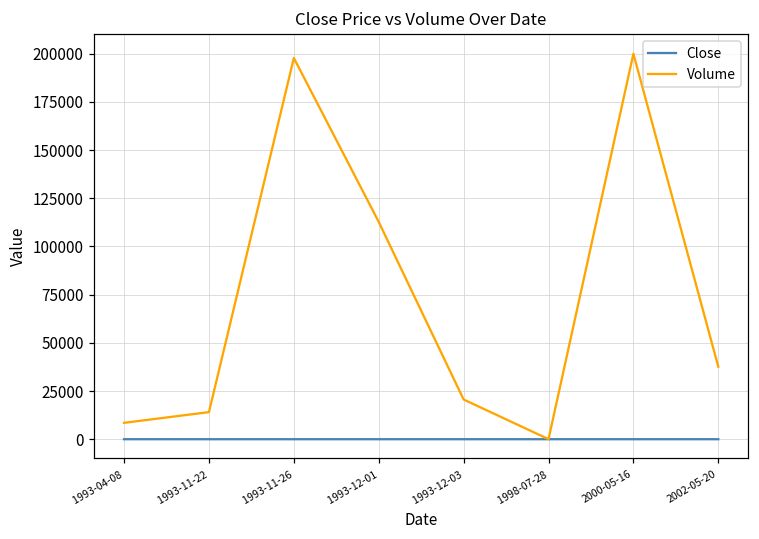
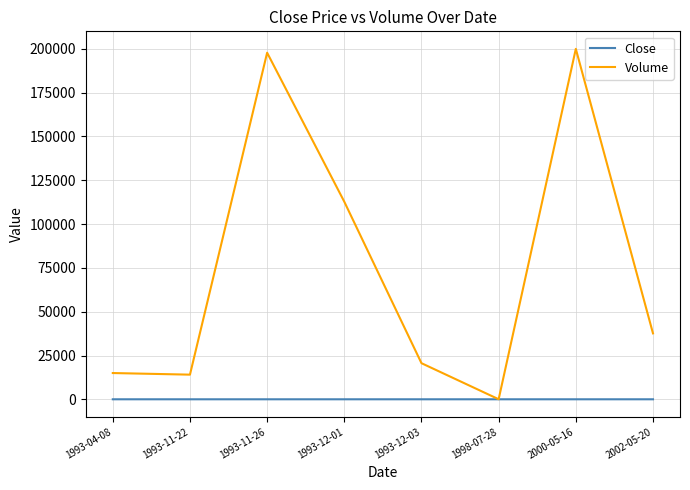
Volume, 1993-04-08: 9000 -> 15000
